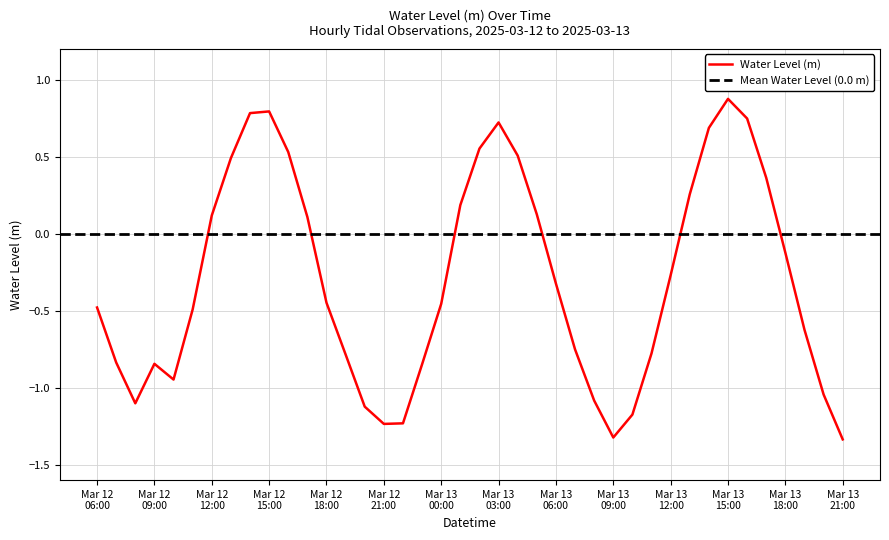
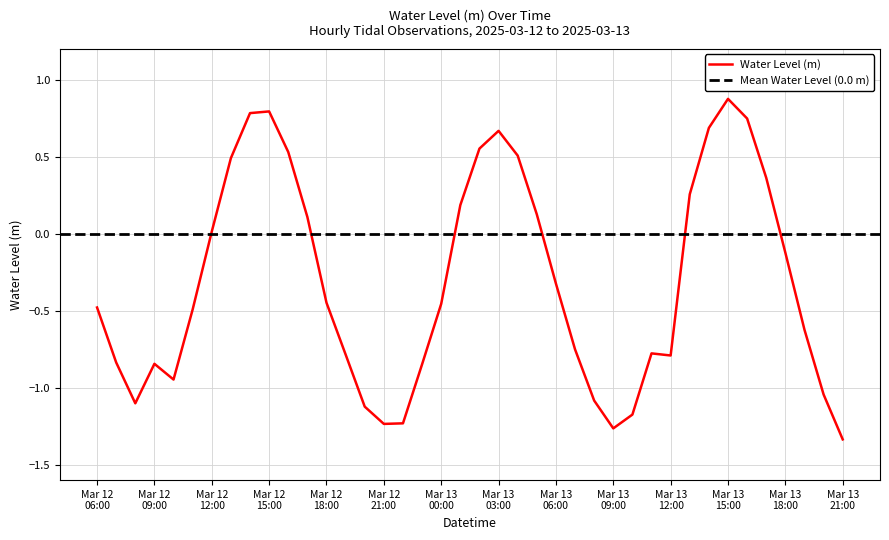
Mar 12 12:00: 0.12 -> 0.01
Mar 13 03:00: 0.72 -> 0.67
Mar 13 09:00: -1.32 -> -1.26
Mar 13 12:00: -0.27 -> -0.79
